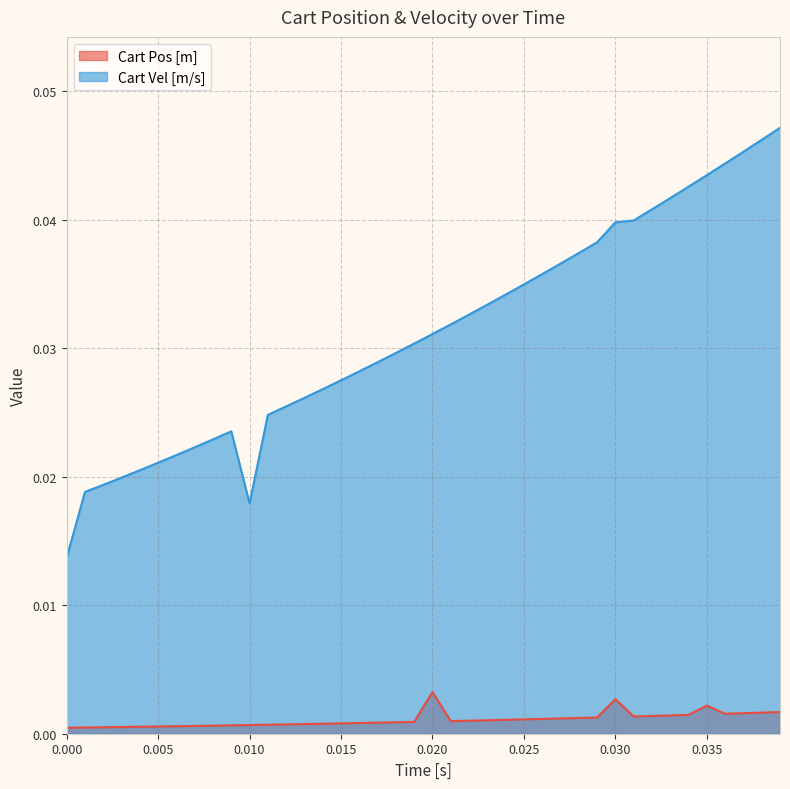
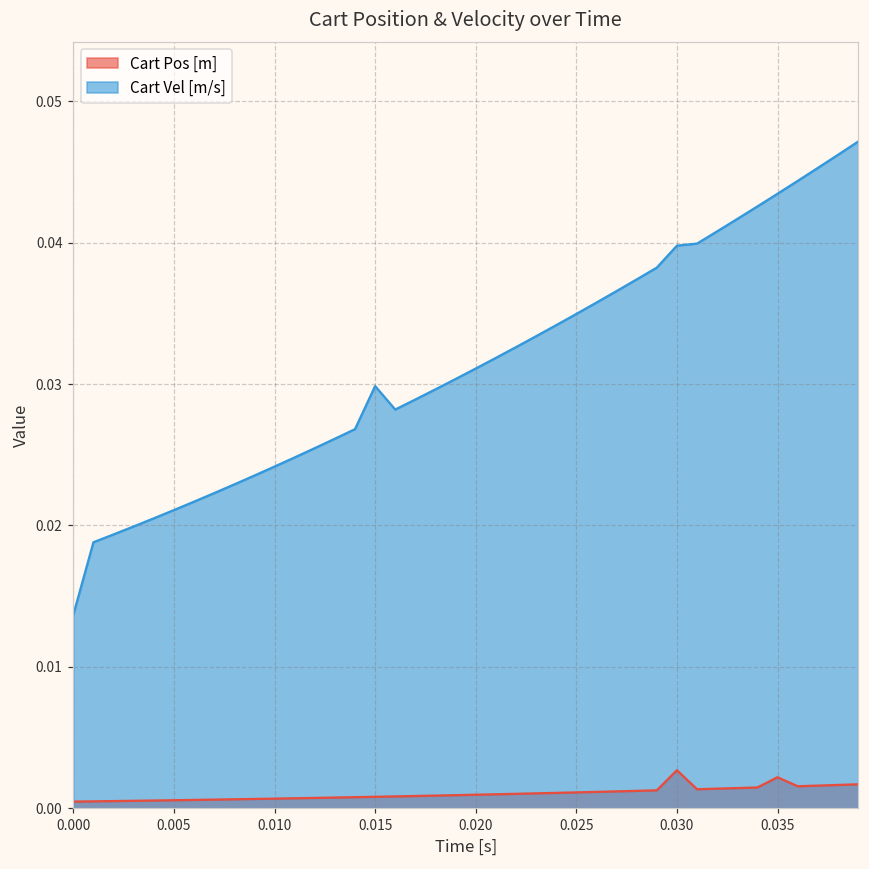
Cart Vel [m/s], 0.010: 0.0179 -> 0.0242
Cart Vel [m/s], 0.015: 0.0275 -> 0.0299
Cart Pos [m], 0.020: 0.0032 -> 0.0010
